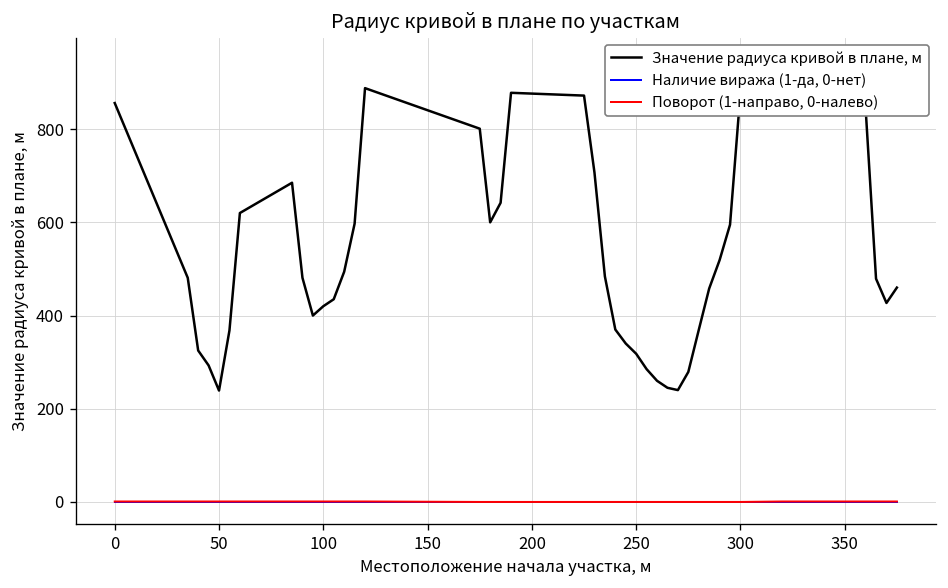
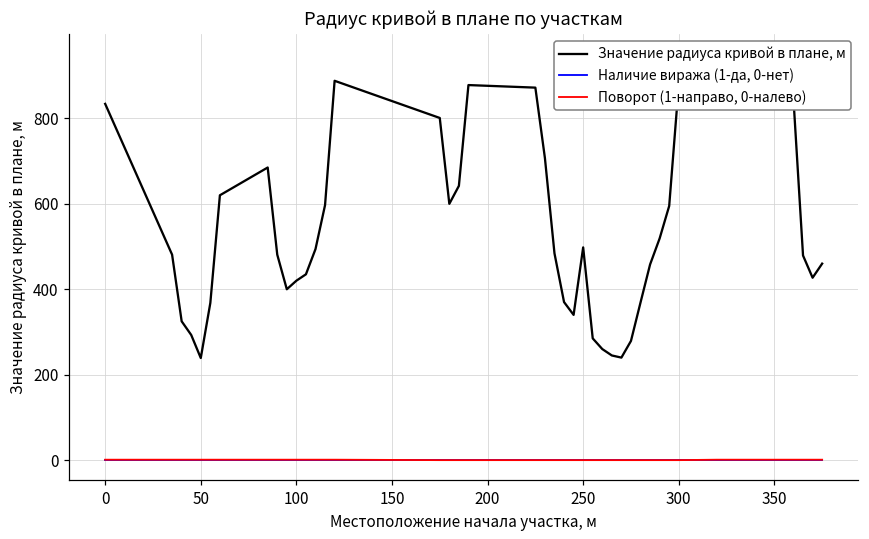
Значение радиуса кривой в плане, м, 0: 860 -> 830
Значение радиуса кривой в плане, м, 250: 320 -> 500
